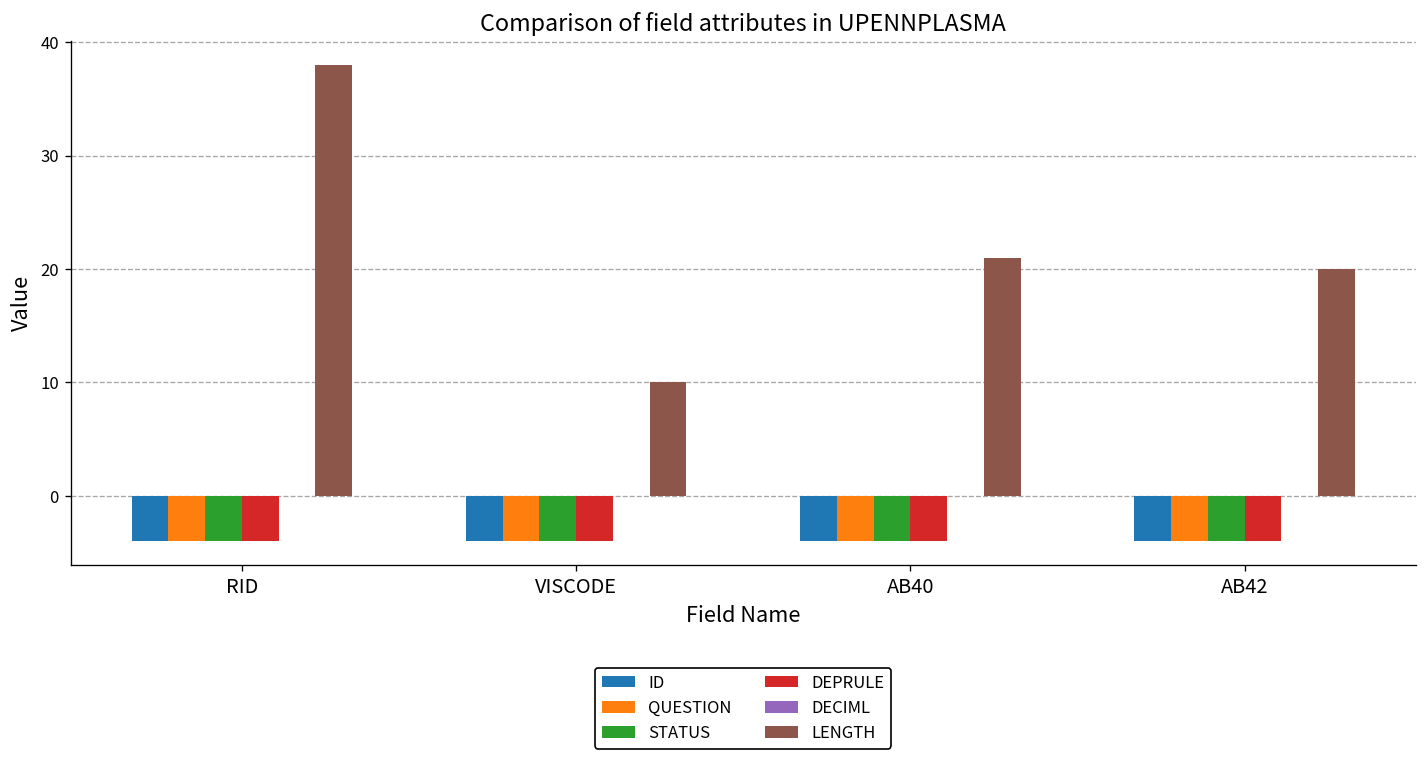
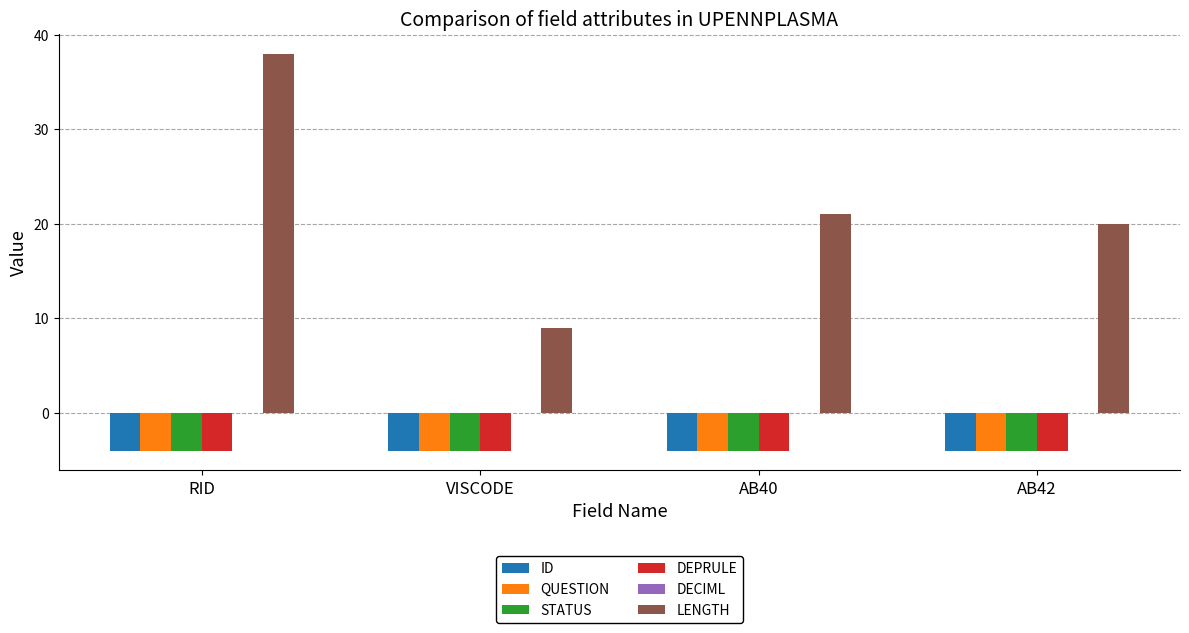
LENGTH, VISCODE: 10 -> 9
